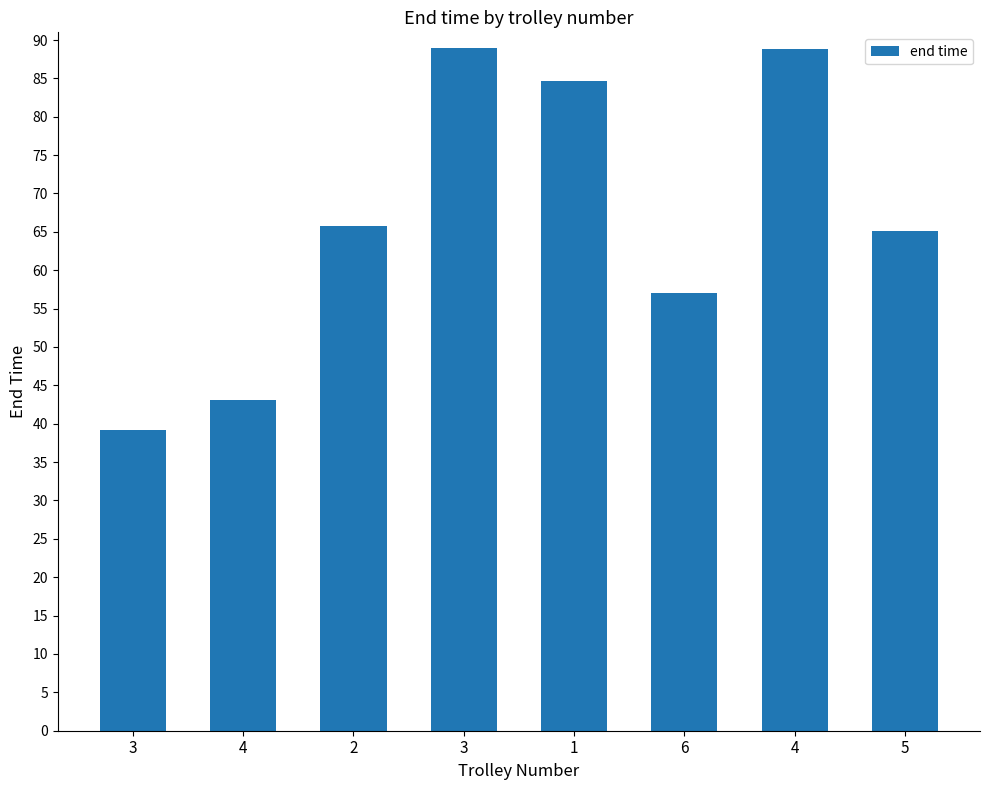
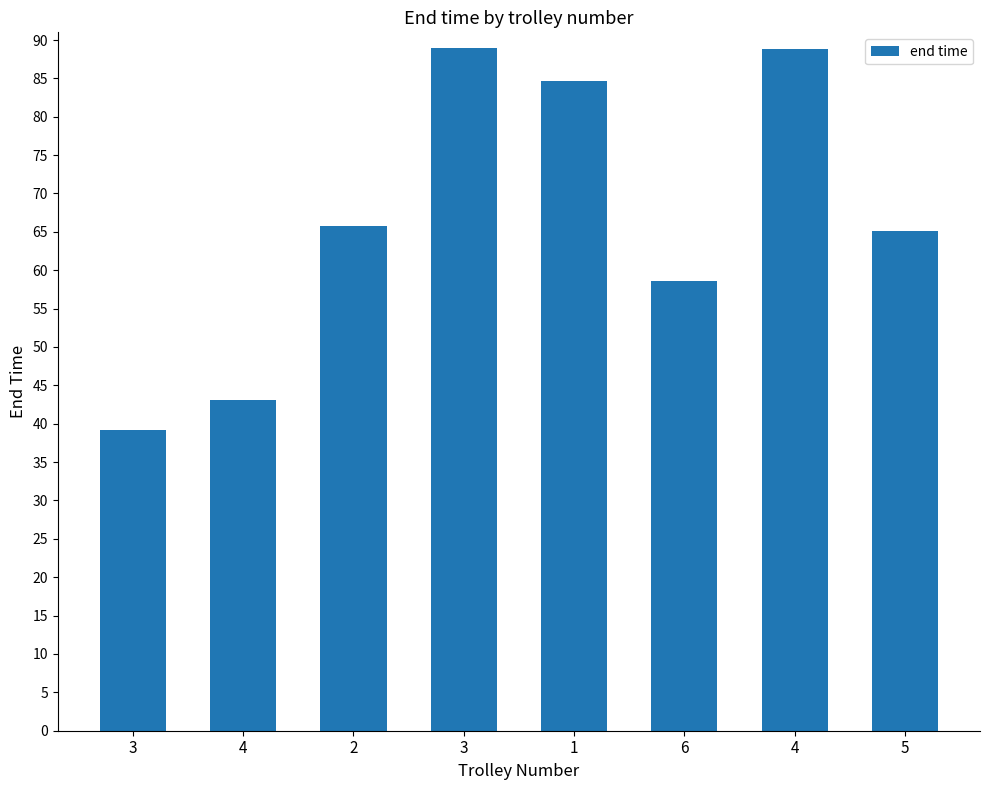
6: 57 -> 59
